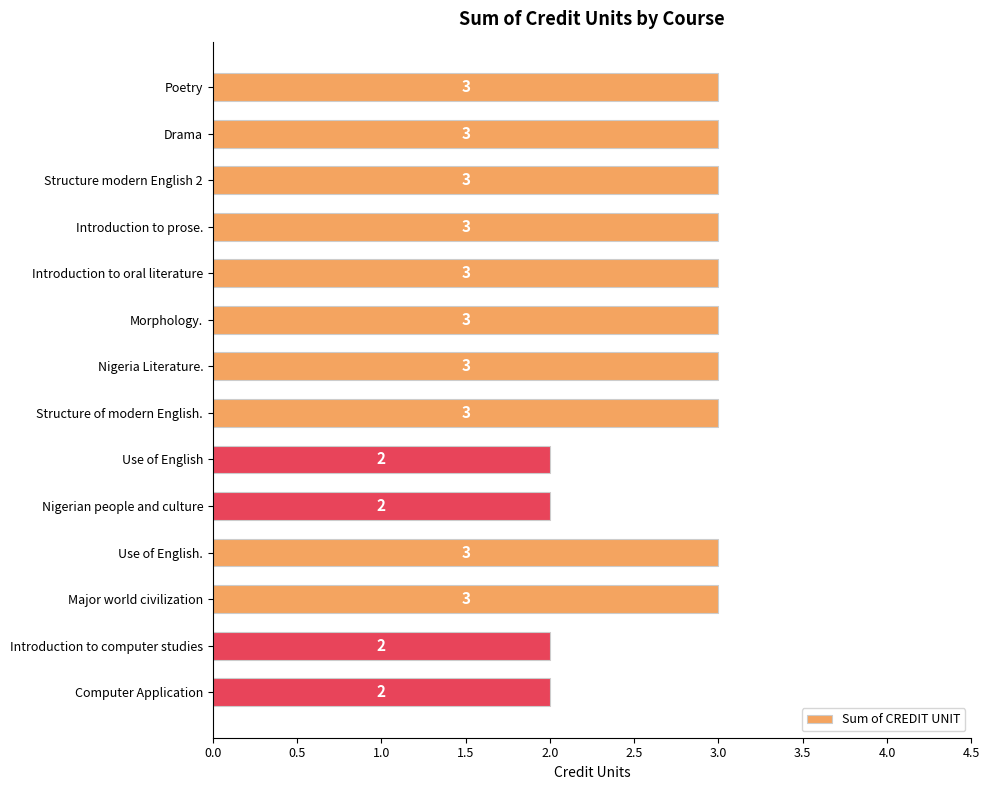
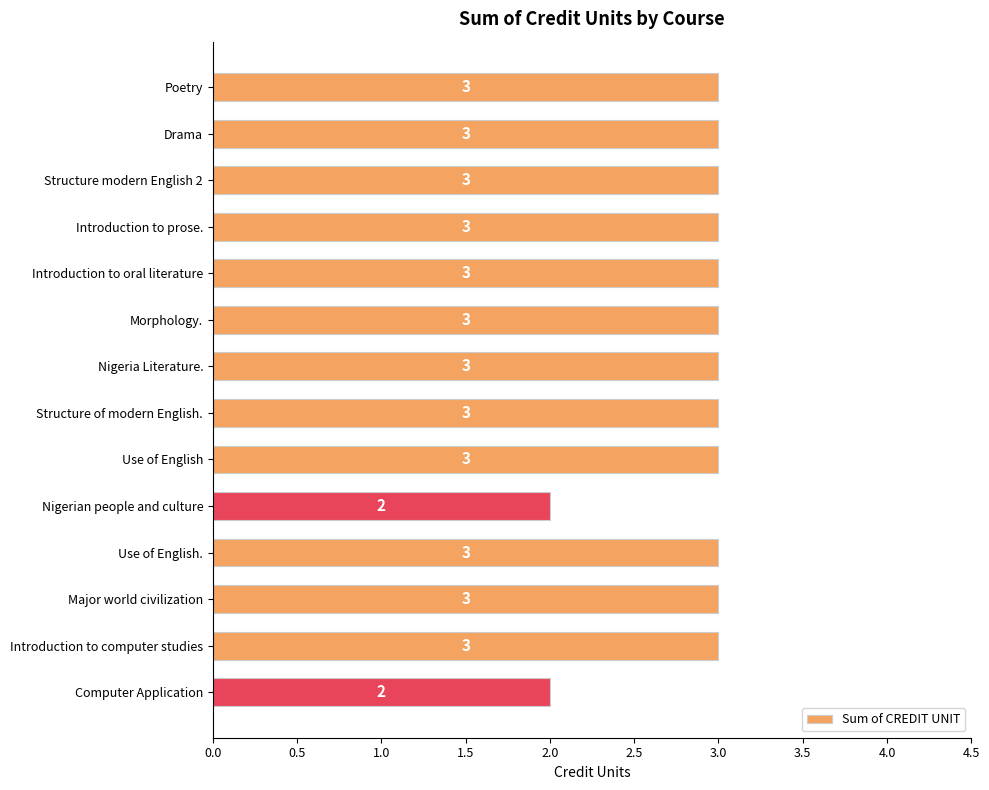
Use of English: 2 -> 3
Introduction to computer studies: 2 -> 3
